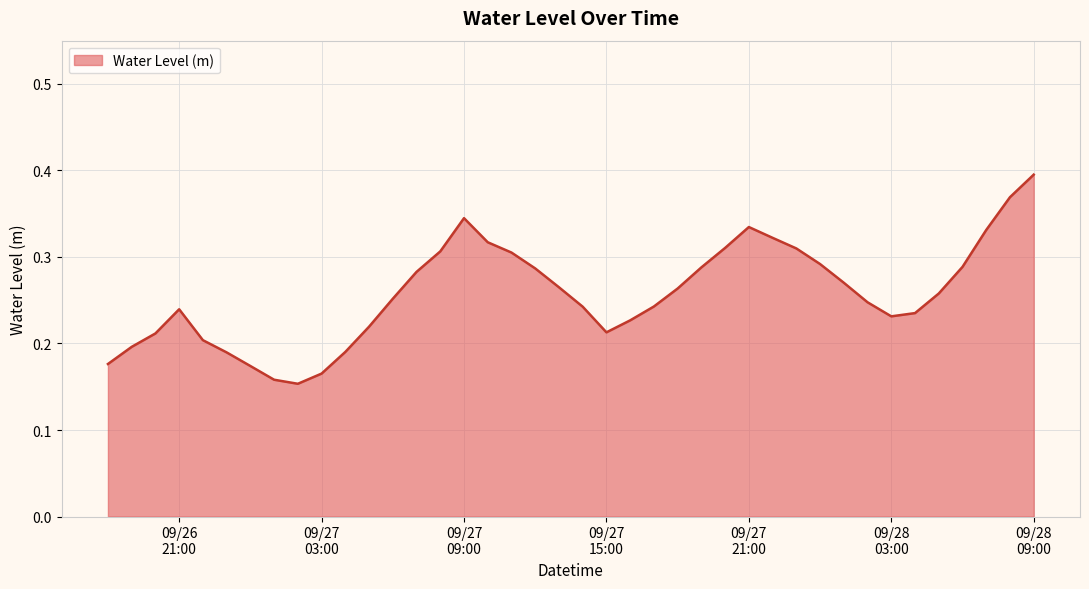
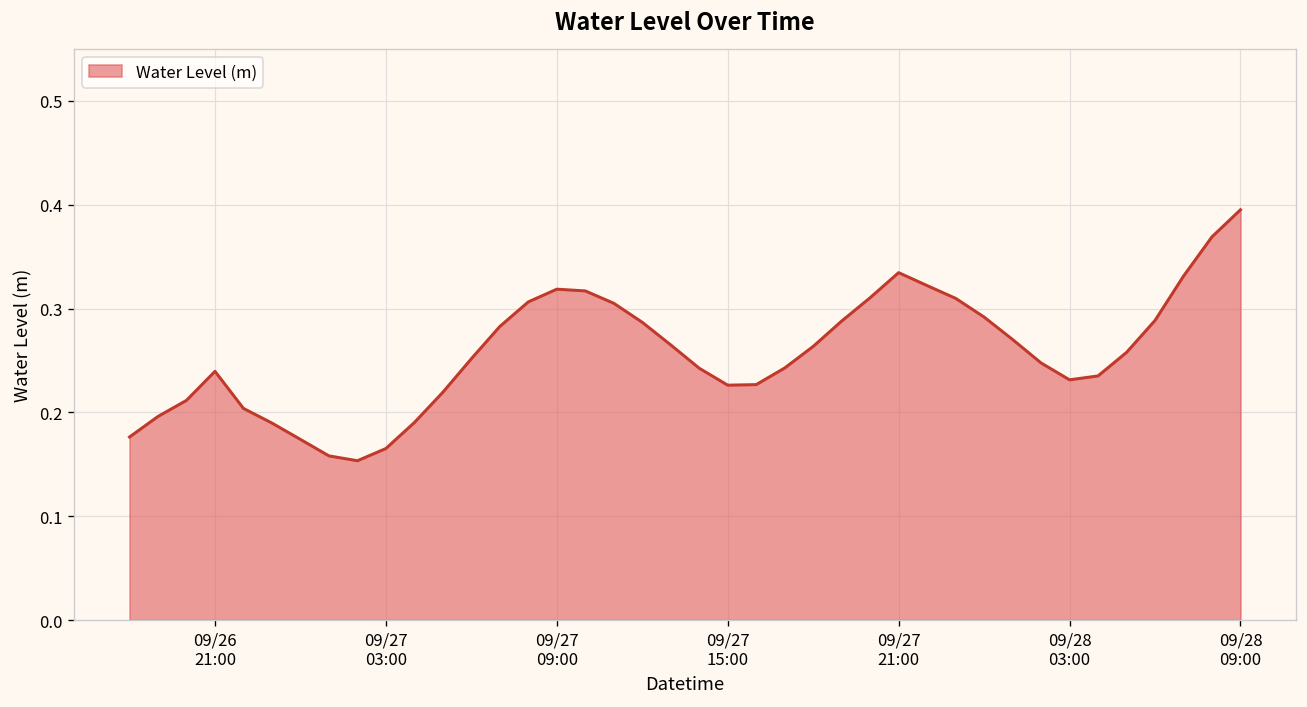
09/27 09:00: 0.34 -> 0.32
09/27 15:00: 0.21 -> 0.23
